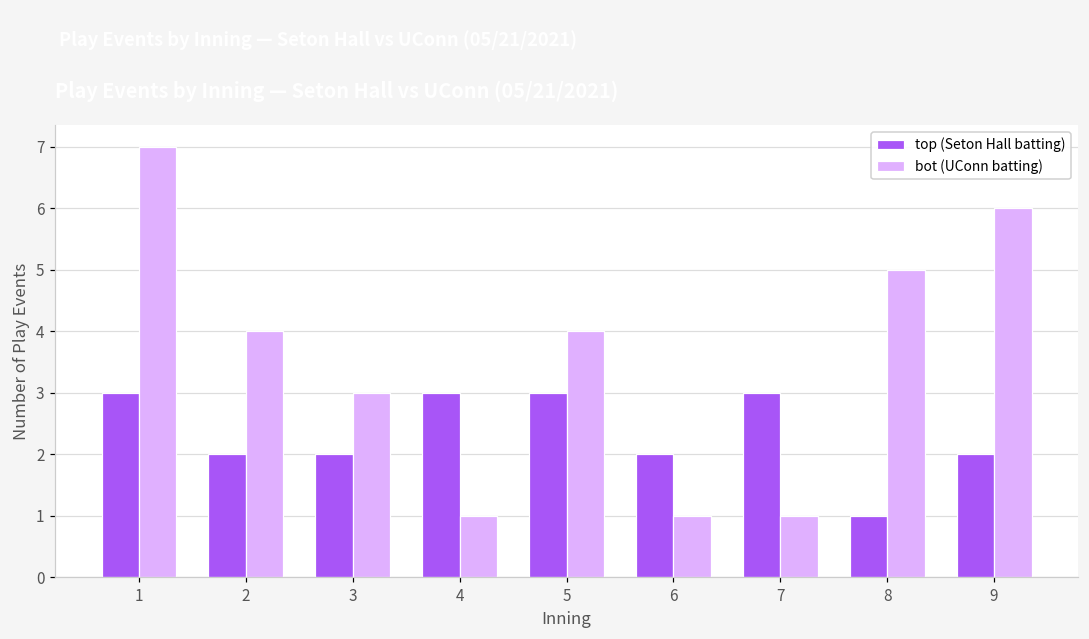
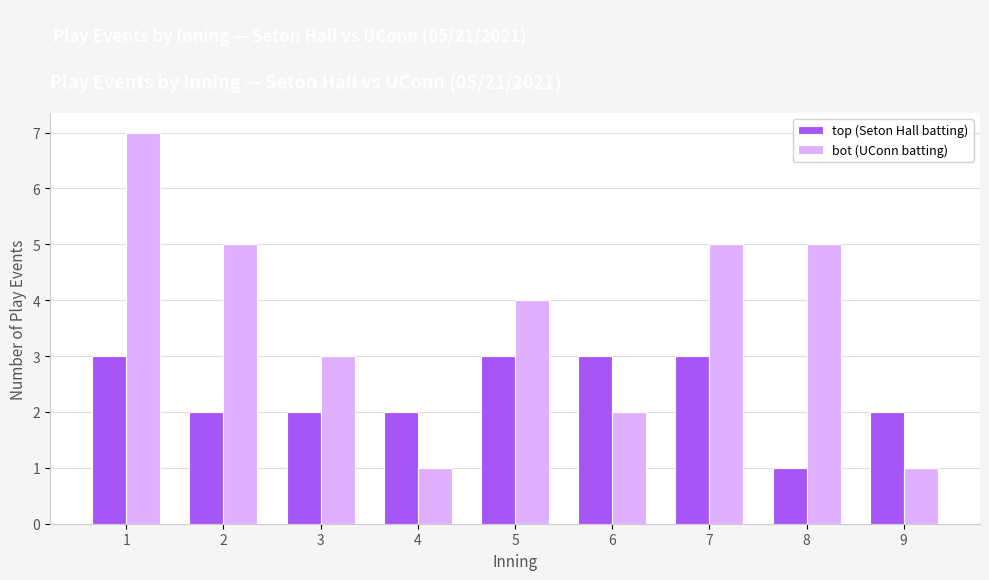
bot (UConn batting), 2: 4 -> 5
top (Seton Hall batting), 4: 3 -> 2
top (Seton Hall batting), 6: 2 -> 3
bot (UConn batting), 6: 1 -> 2
bot (UConn batting), 7: 1 -> 5
bot (UConn batting), 9: 6 -> 1
